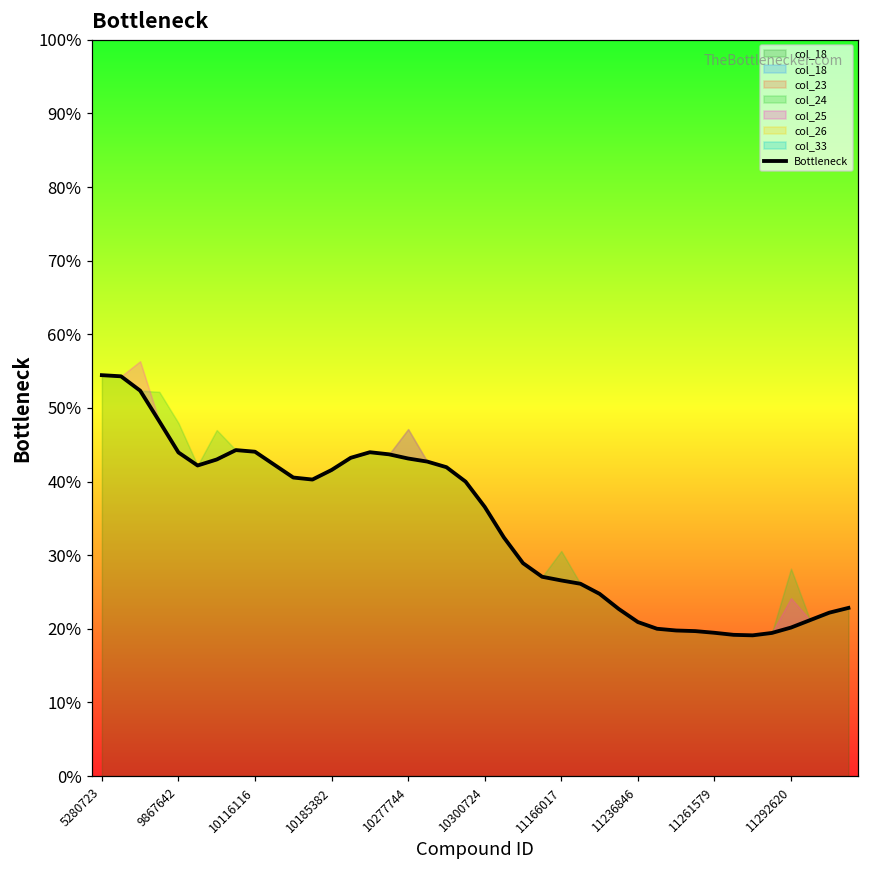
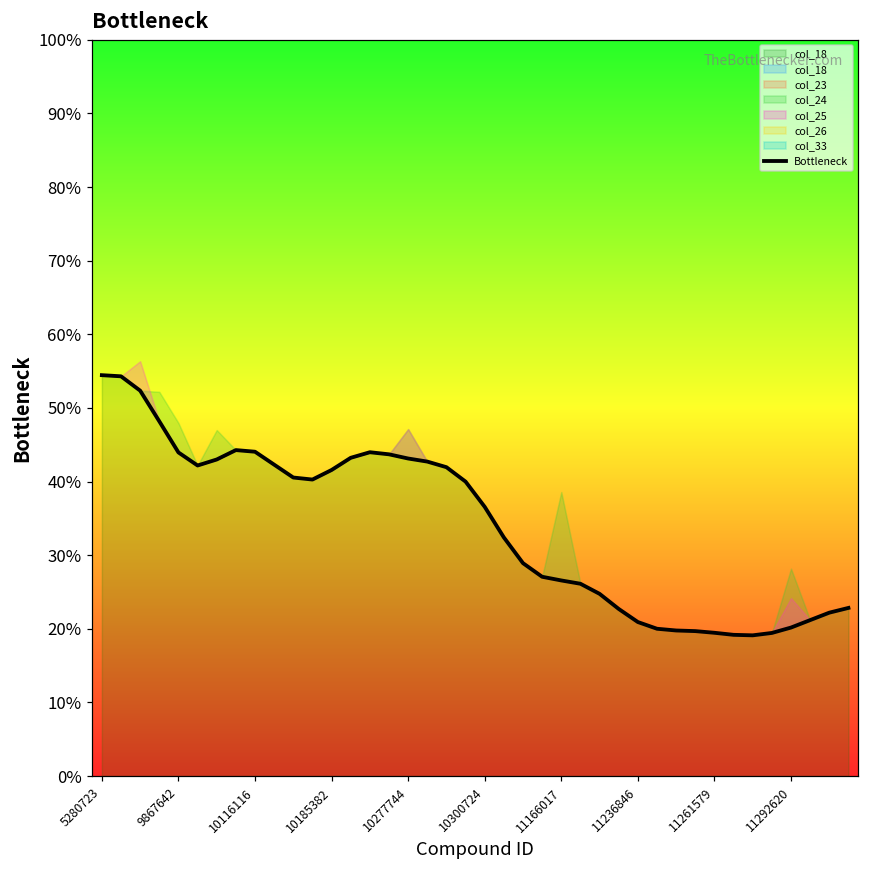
col_24, 11166017: 4% -> 12%
